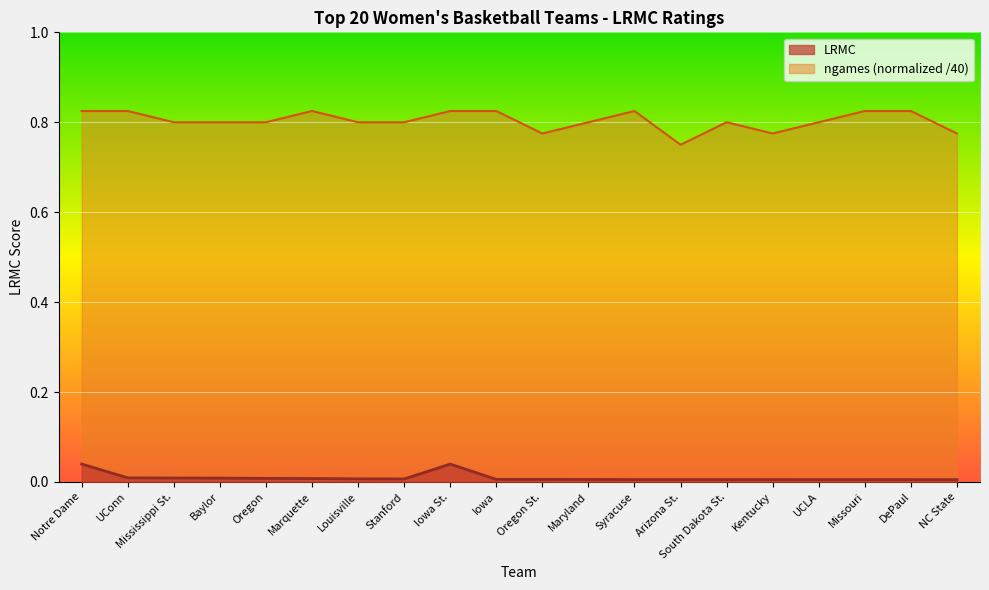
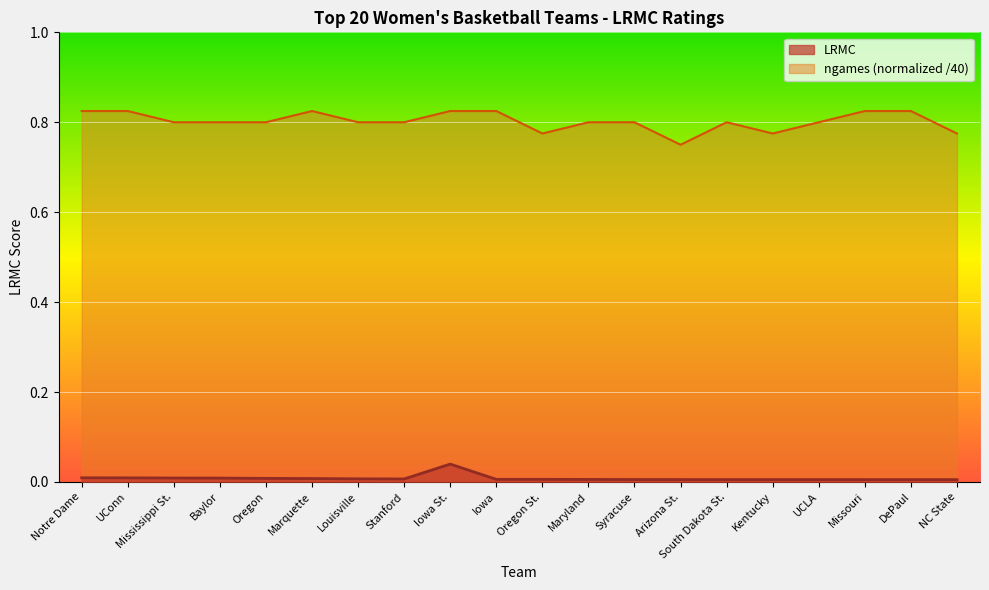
LRMC, Notre Dame: 0.04 -> 0.01
ngames (normalized /40), Syracuse: 0.83 -> 0.80
